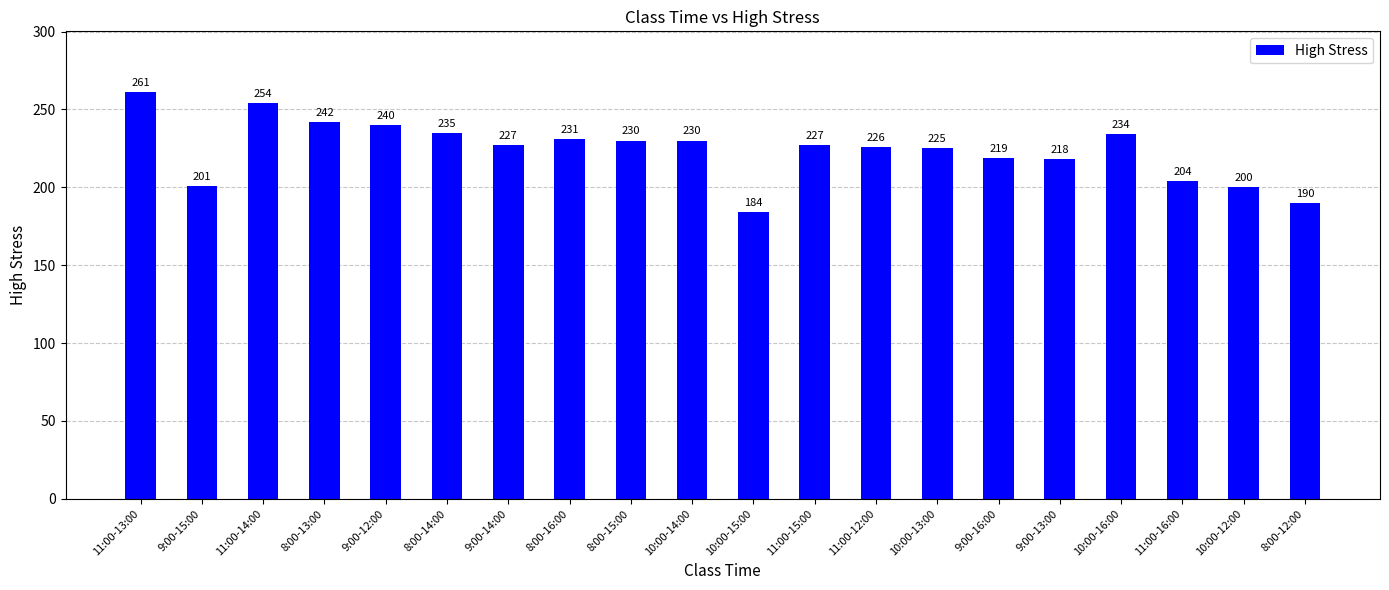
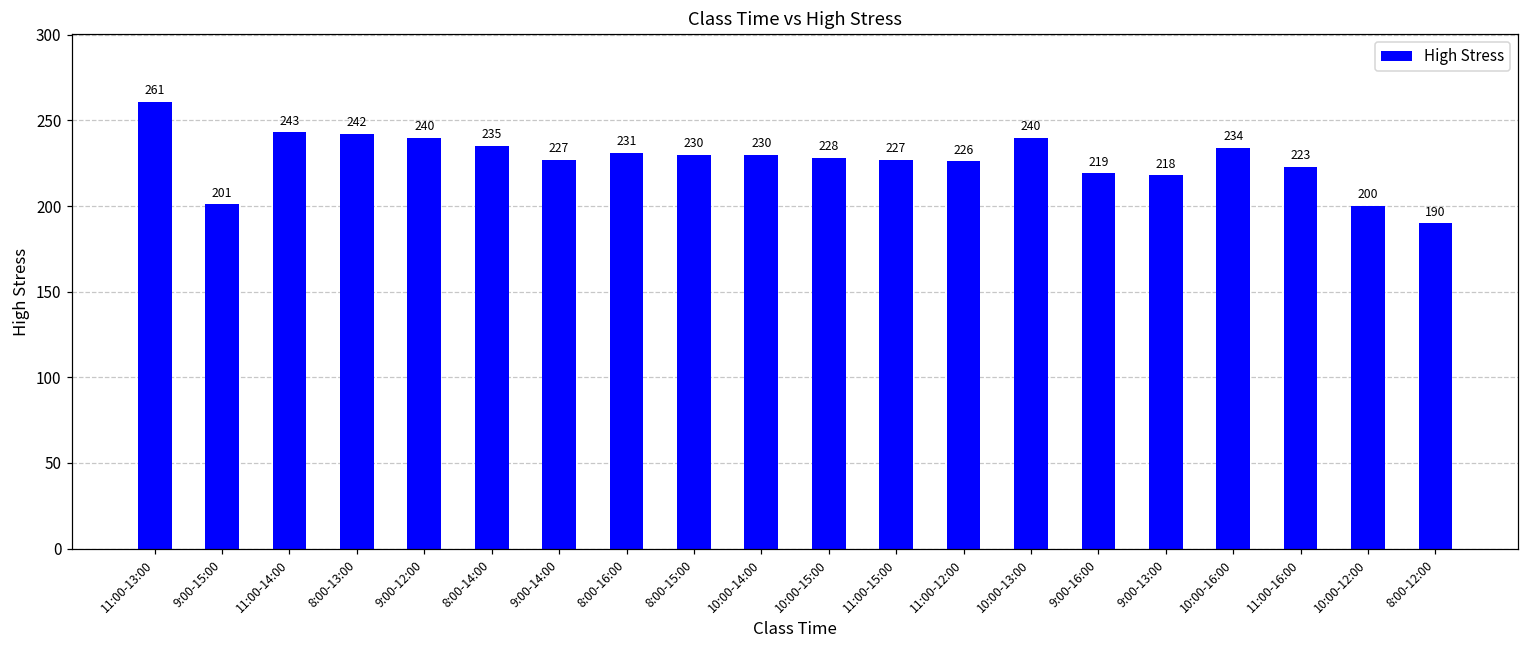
11:00-14:00: 254 -> 243
10:00-15:00: 184 -> 228
10:00-13:00: 225 -> 240
11:00-16:00: 204 -> 223
